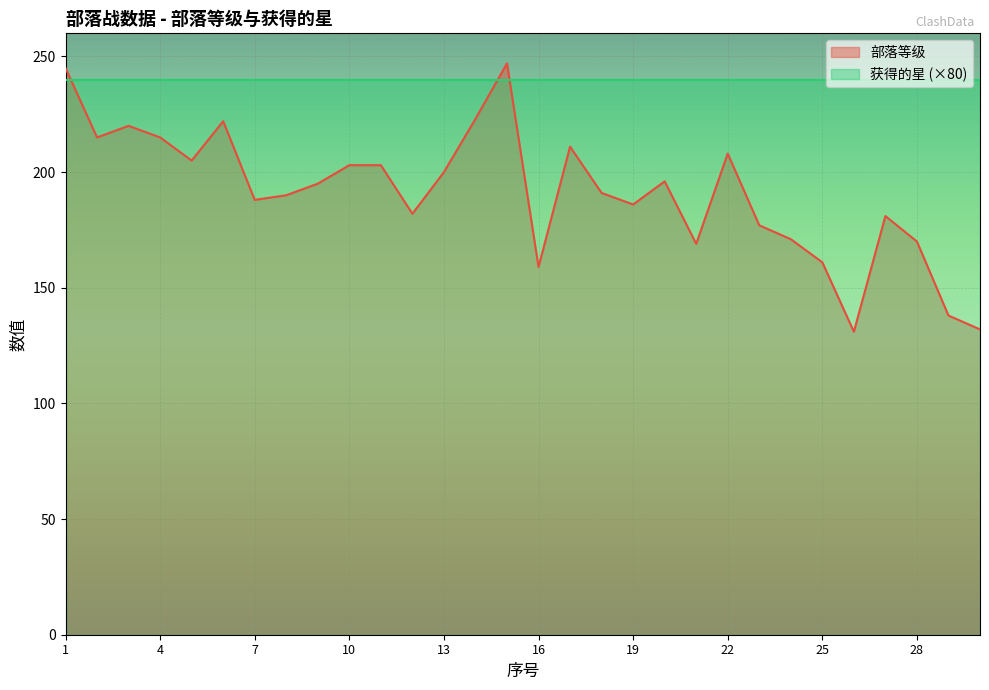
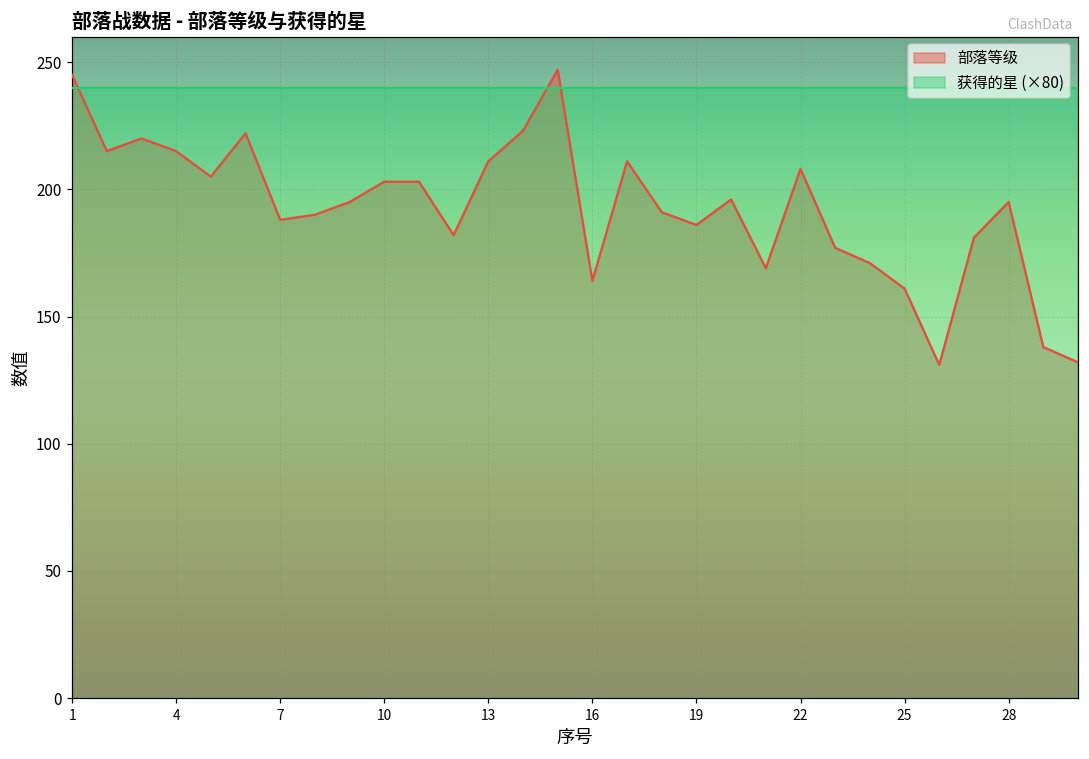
部落等级, 13: 200 -> 211
部落等级, 16: 159 -> 164
部落等级, 28: 170 -> 195
